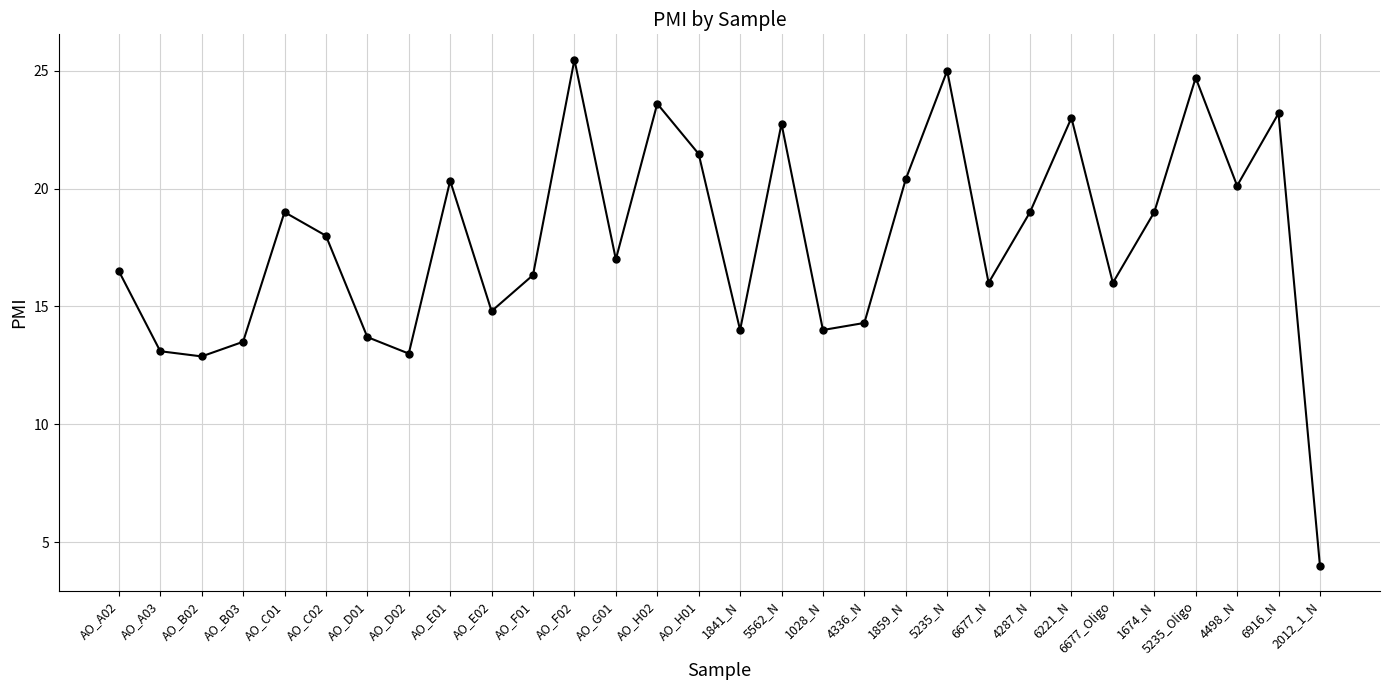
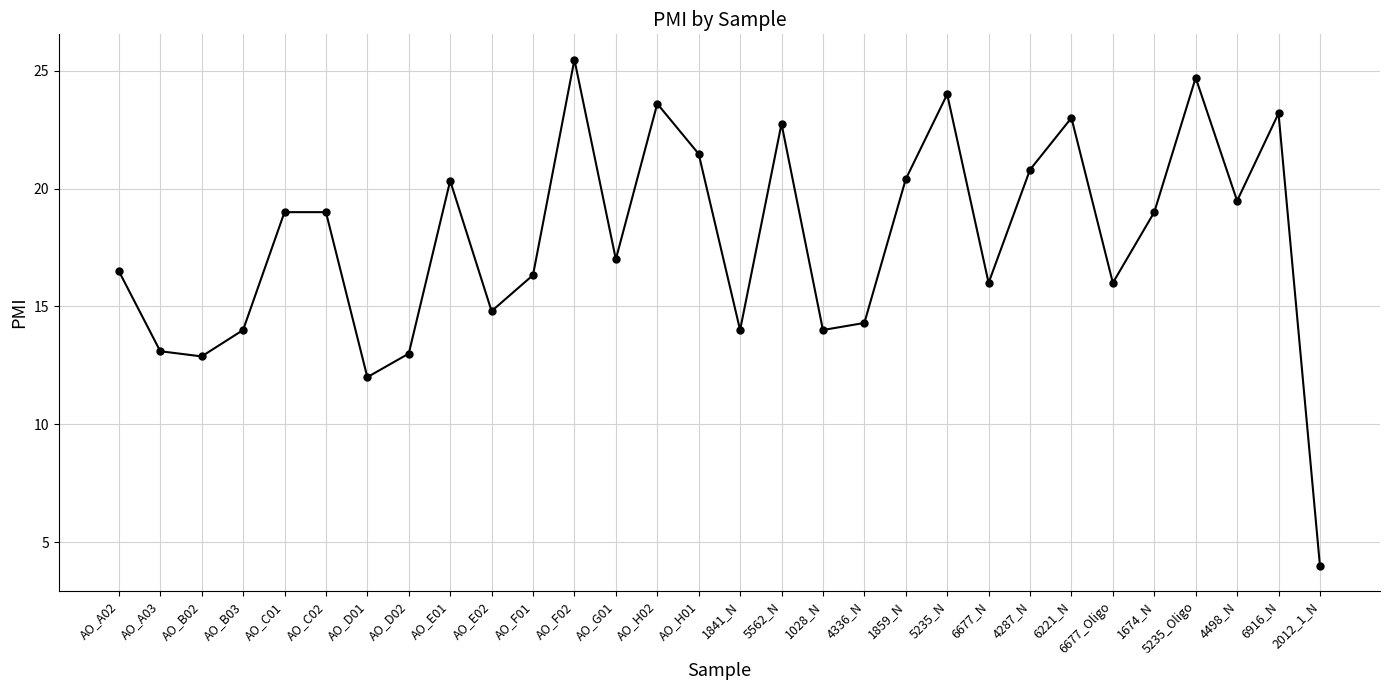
AO_B03: 13.5 -> 14.0
AO_C02: 18 -> 19
AO_D01: 13.7 -> 12.0
5235_N: 25 -> 24
4287_N: 19.0 -> 20.8
4498_N: 20.1 -> 19.5
